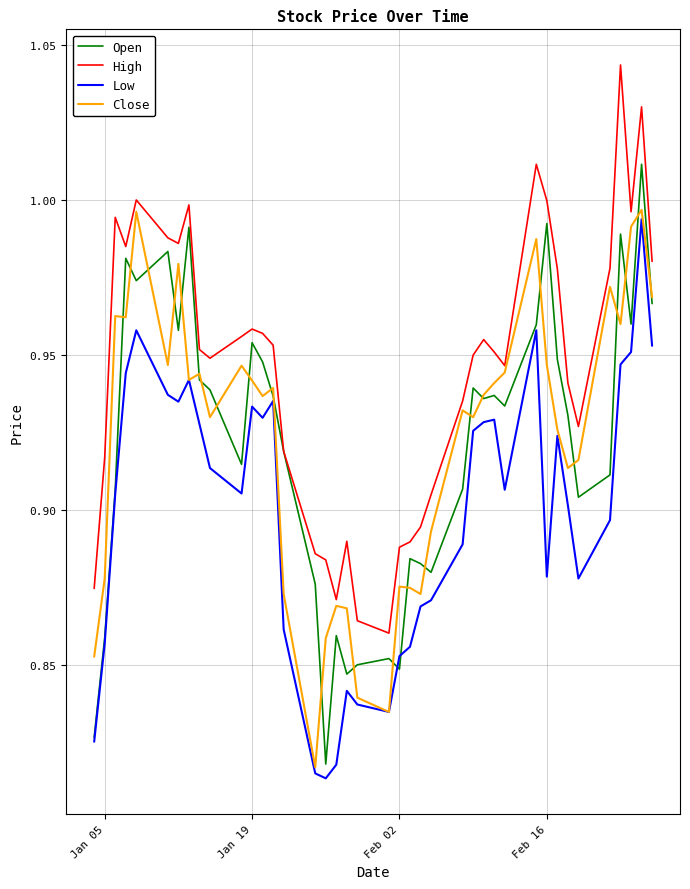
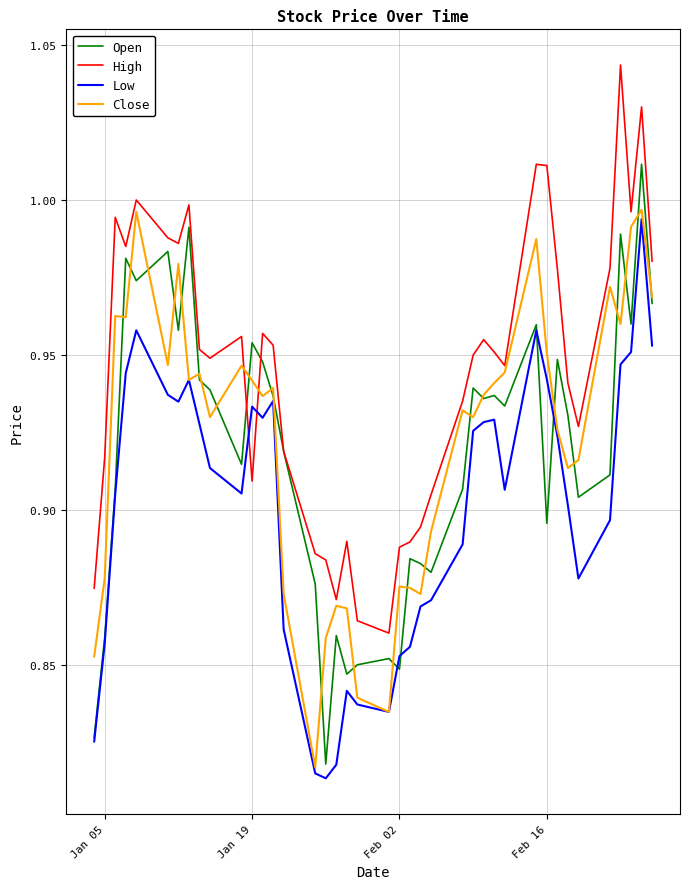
High, Jan 19: 0.958 -> 0.909
Open, Feb 16: 0.992 -> 0.896
High, Feb 16: 1.000 -> 1.011
Low, Feb 16: 0.879 -> 0.942
Close, Feb 16: 0.947 -> 0.951
